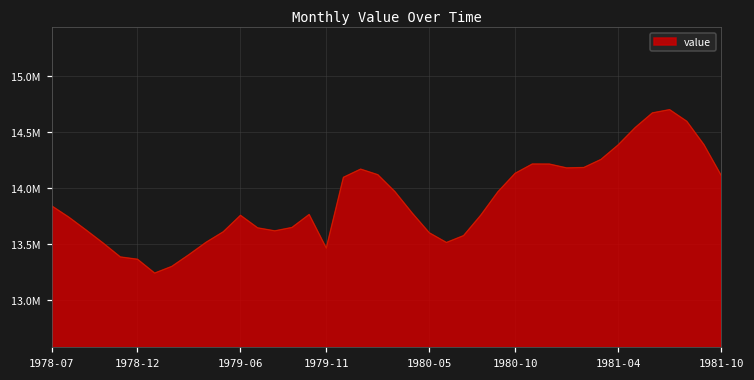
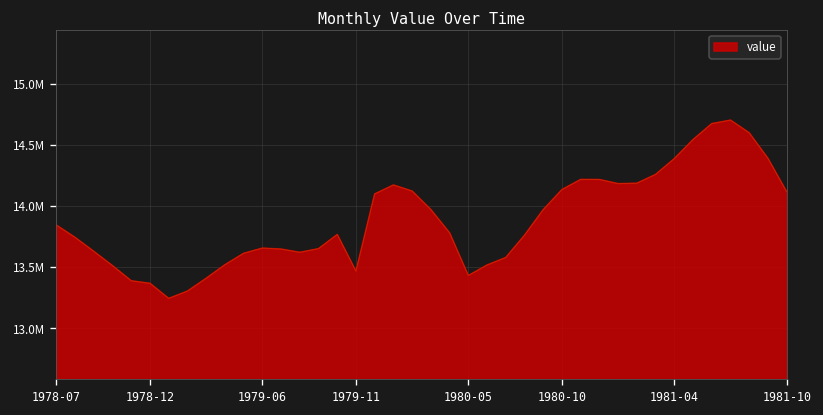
1979-06: 13760000 -> 13660000
1980-05: 13600000 -> 13430000
